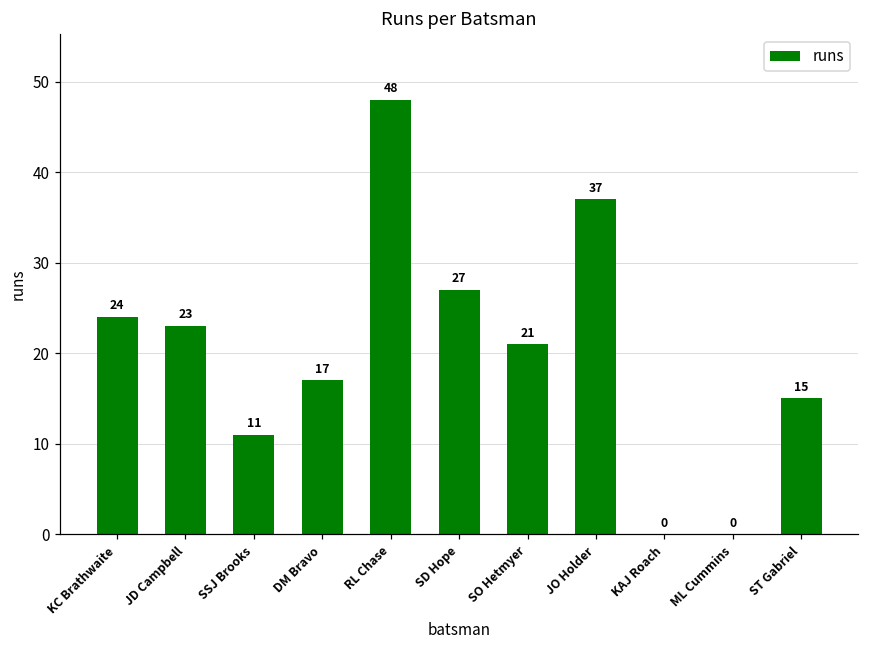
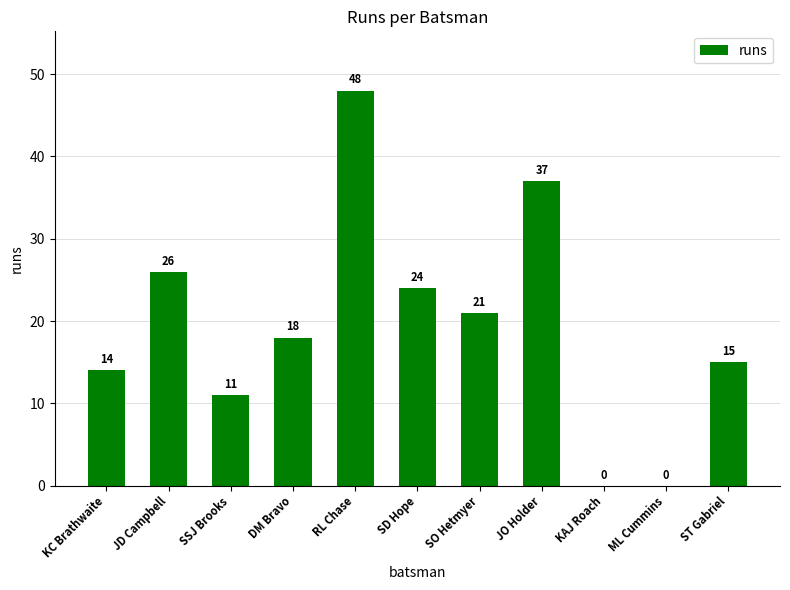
KC Brathwaite: 24 -> 14
JD Campbell: 23 -> 26
DM Bravo: 17 -> 18
SD Hope: 27 -> 24
